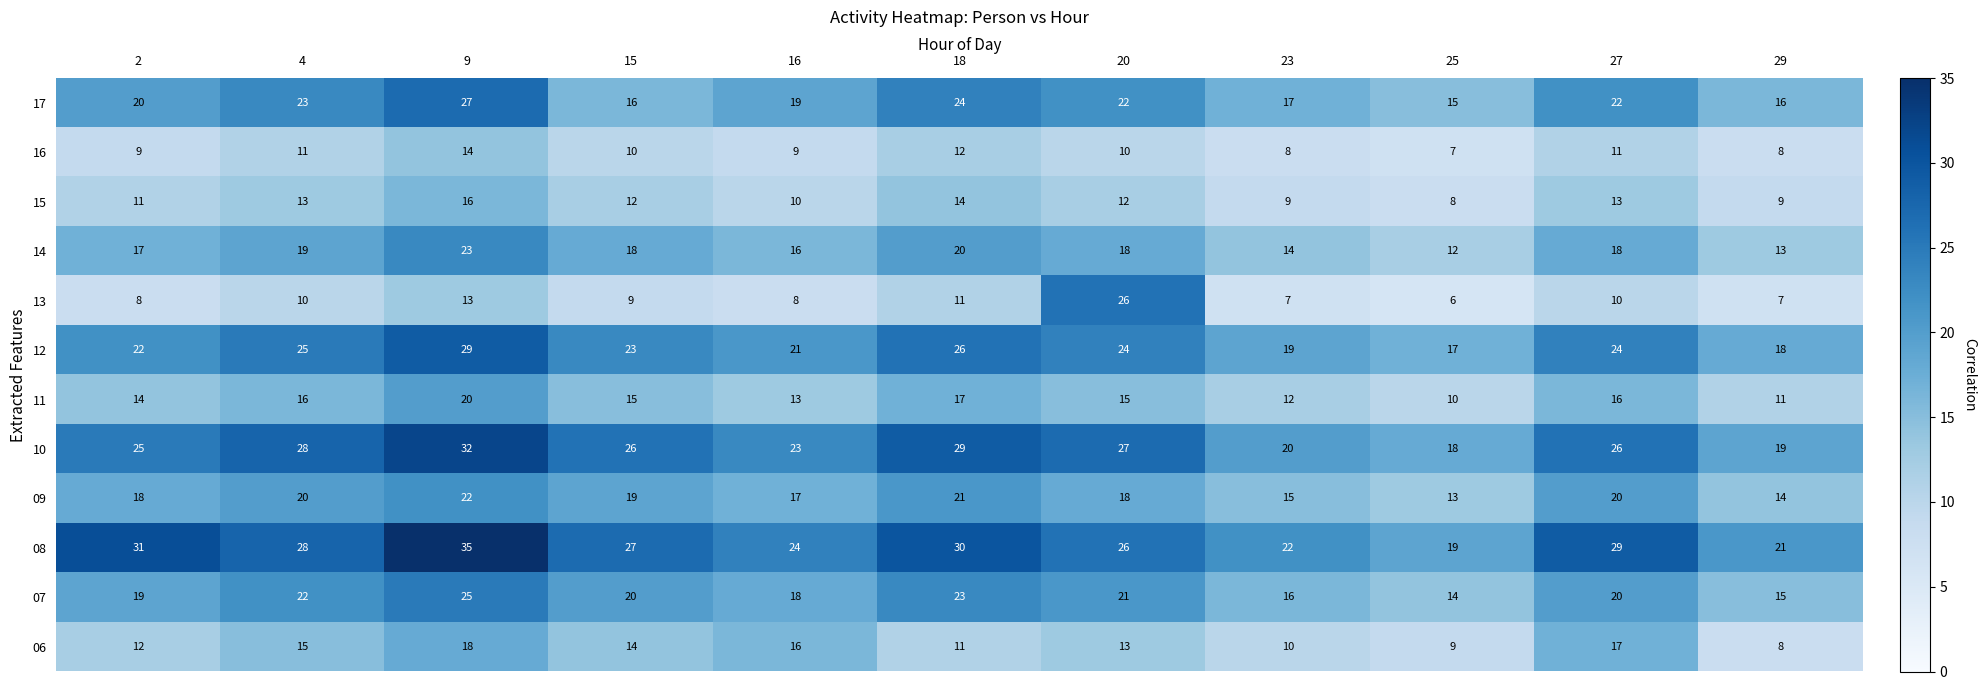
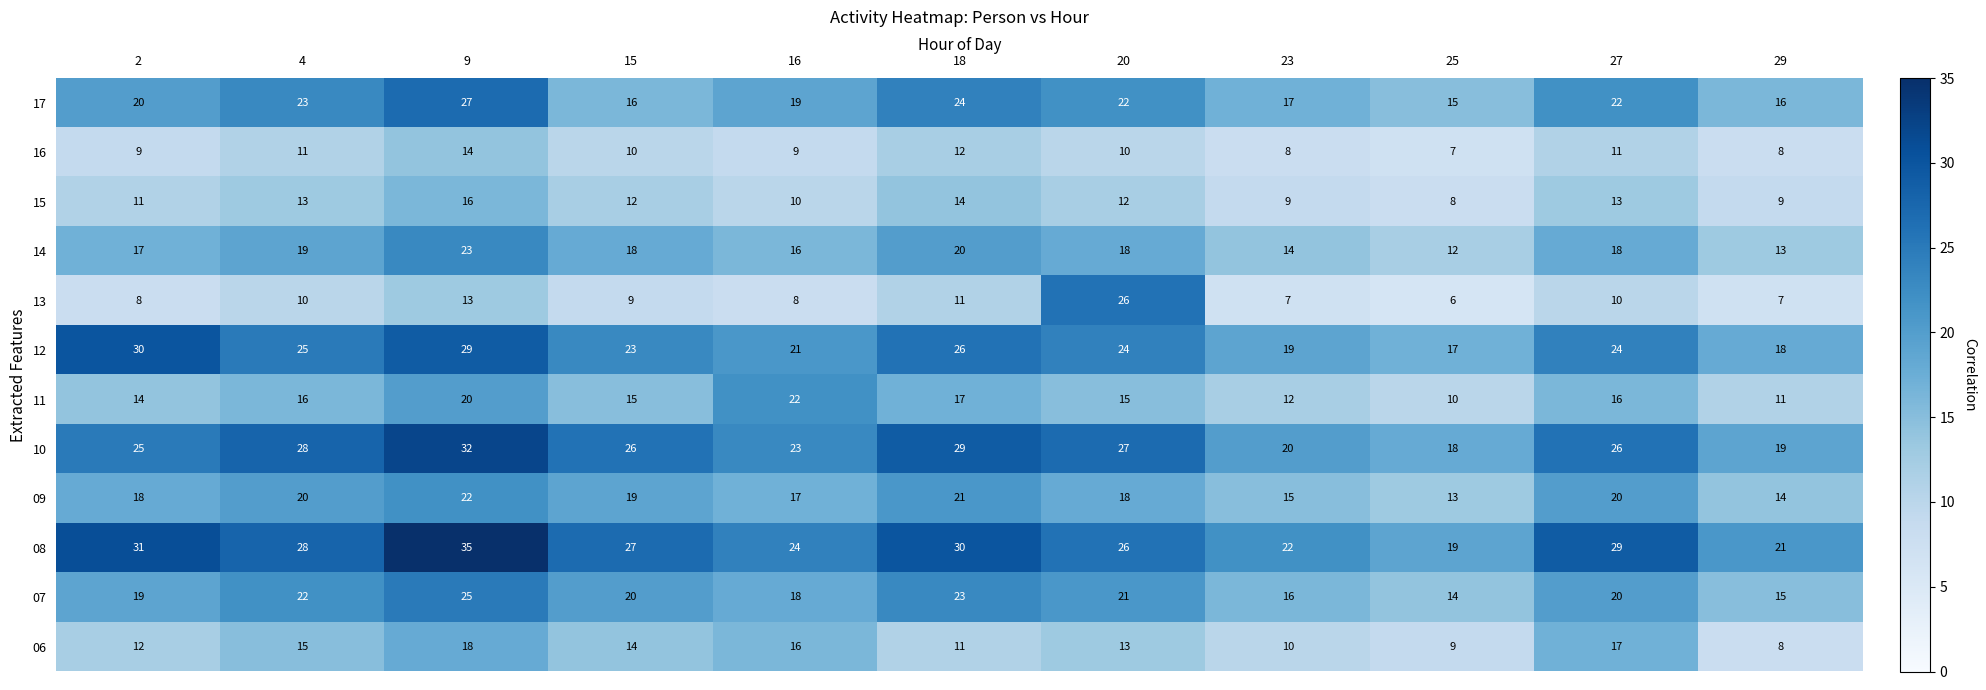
12, 2: 22 -> 30
11, 16: 13 -> 22
